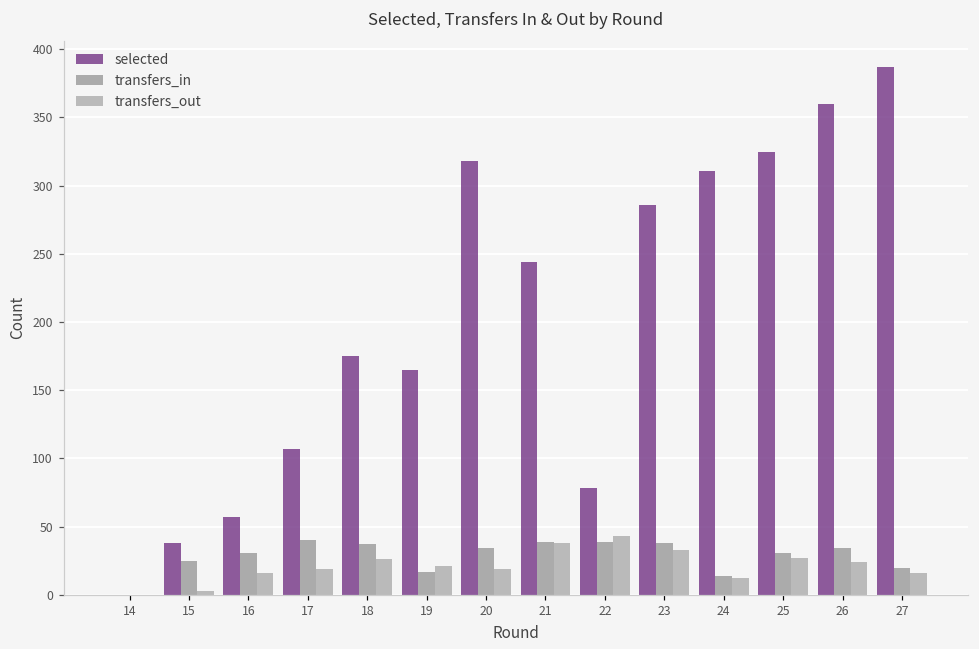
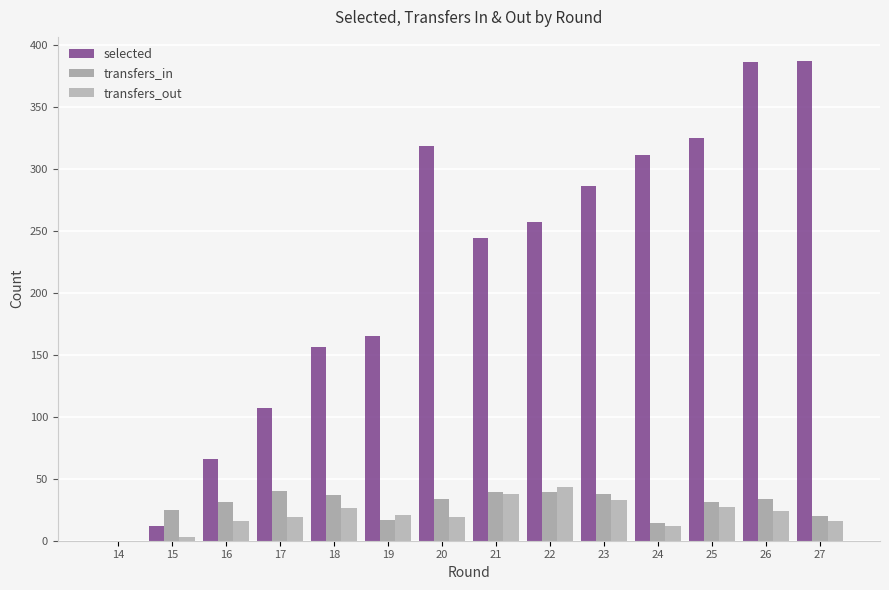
selected, 15: 38 -> 12
selected, 16: 57 -> 66
selected, 18: 175 -> 156
selected, 22: 78 -> 257
selected, 26: 360 -> 386
